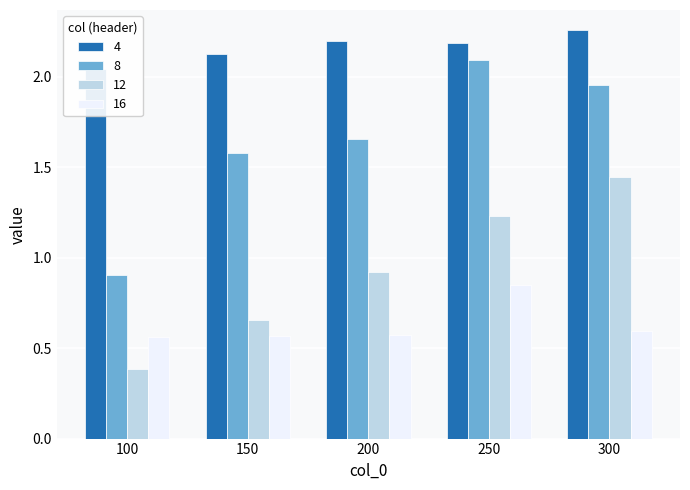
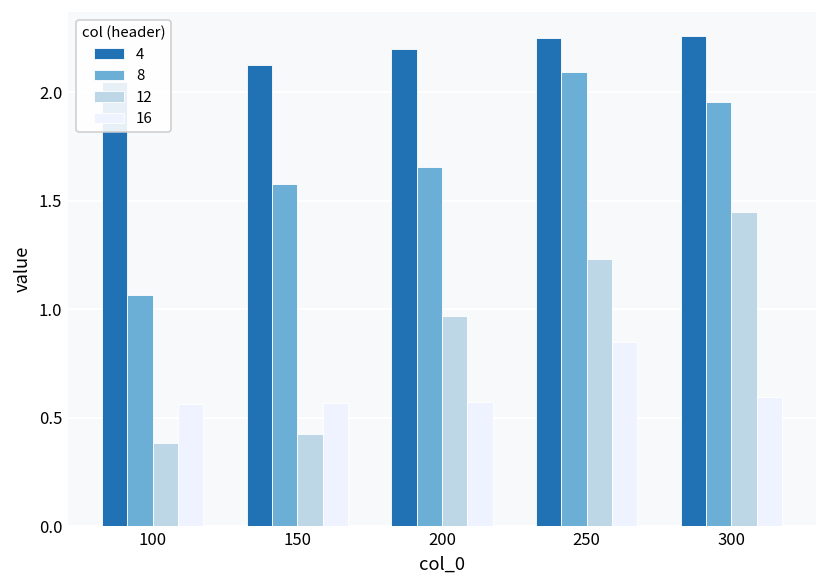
8, 100: 0.90 -> 1.06
12, 150: 0.66 -> 0.42
12, 200: 0.92 -> 0.97
4, 250: 2.19 -> 2.25
